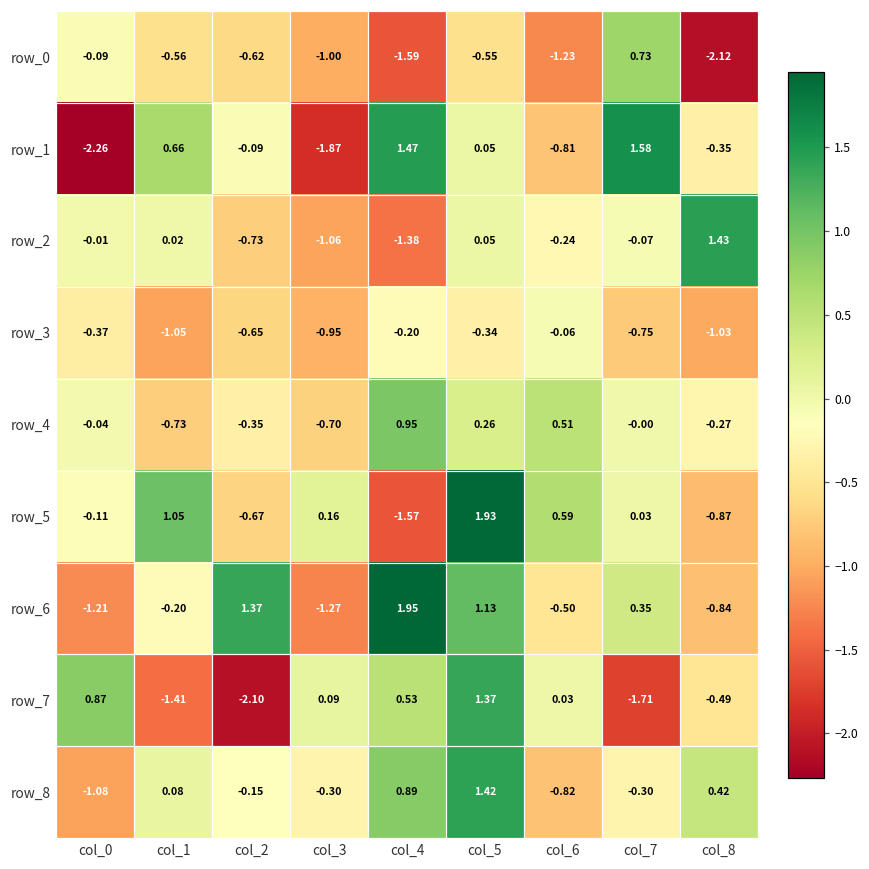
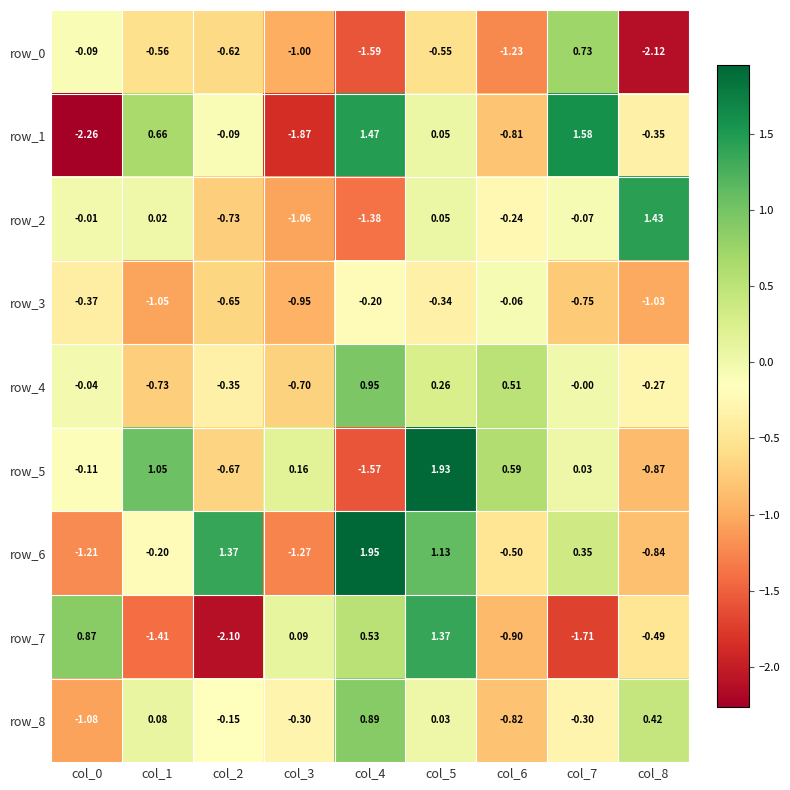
row_7, col_6: 0.03 -> -0.90
row_8, col_5: 1.42 -> 0.03
